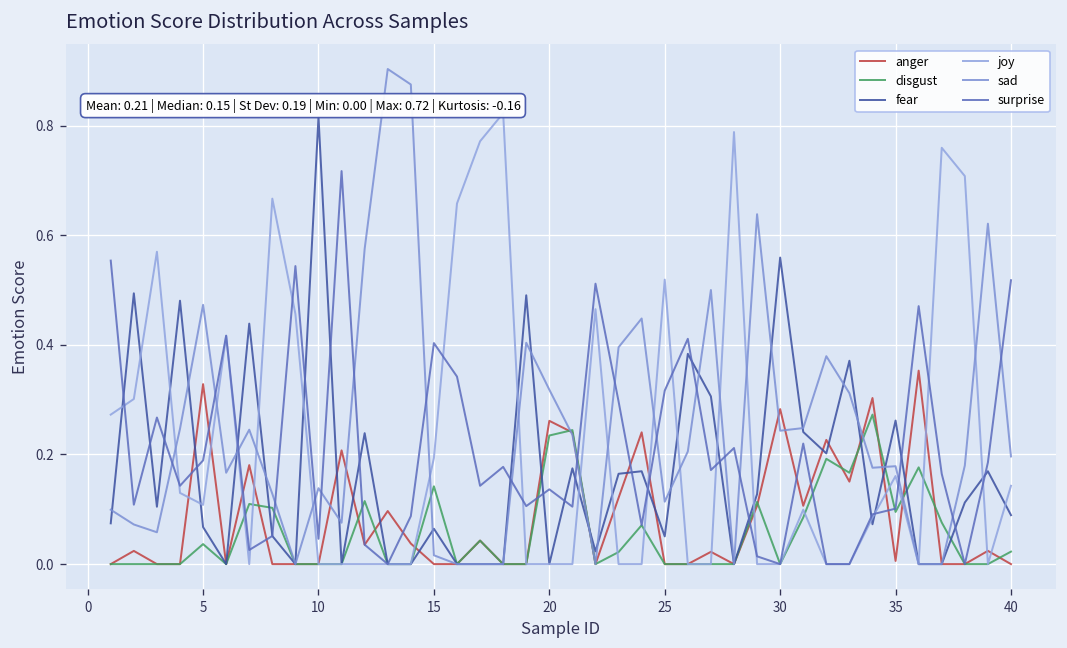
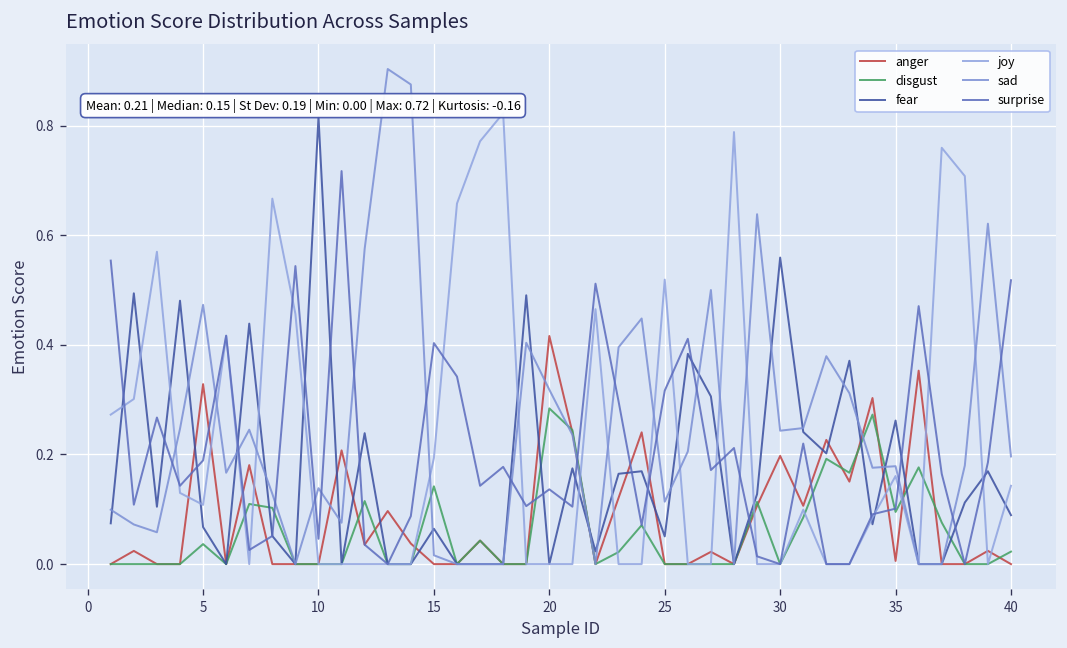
anger, 20: 0.26 -> 0.42
disgust, 20: 0.23 -> 0.28
anger, 30: 0.28 -> 0.20
